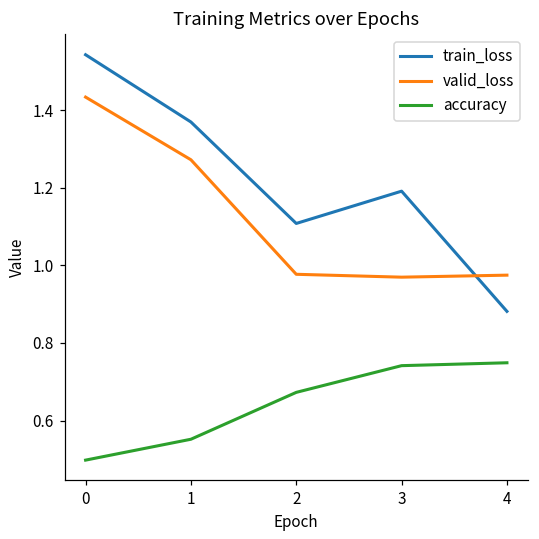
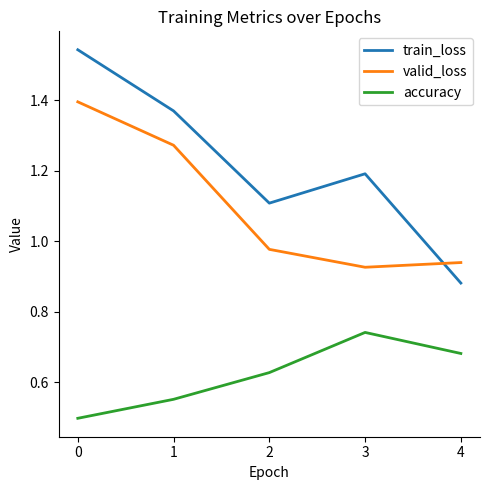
valid_loss, 0: 1.43 -> 1.39
accuracy, 2: 0.67 -> 0.63
valid_loss, 3: 0.97 -> 0.93
valid_loss, 4: 0.97 -> 0.94
accuracy, 4: 0.75 -> 0.68
